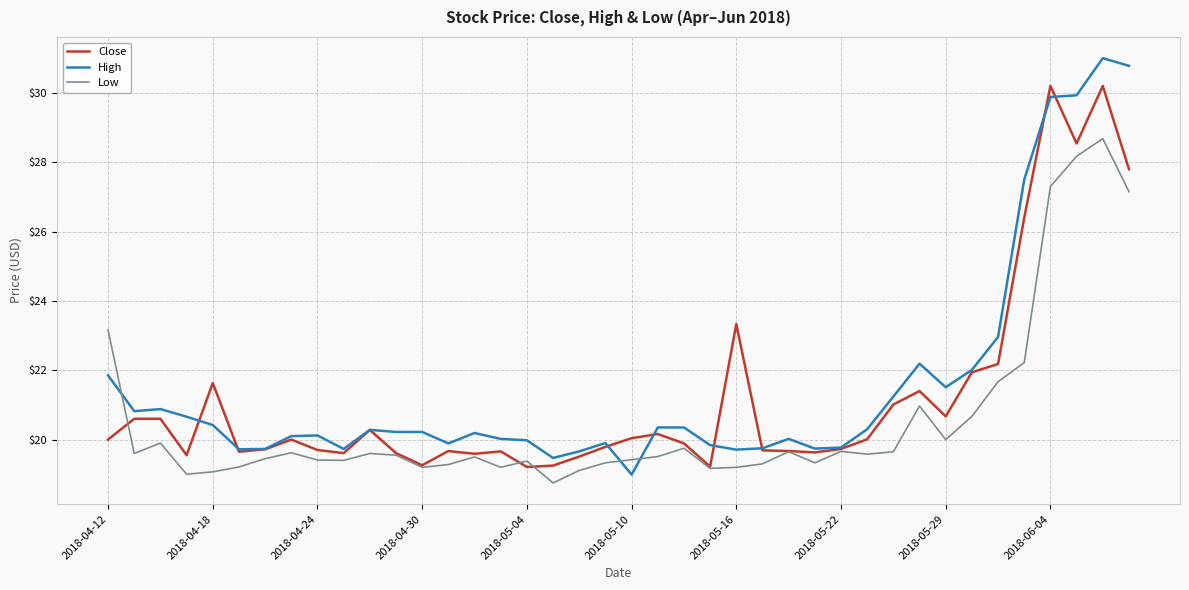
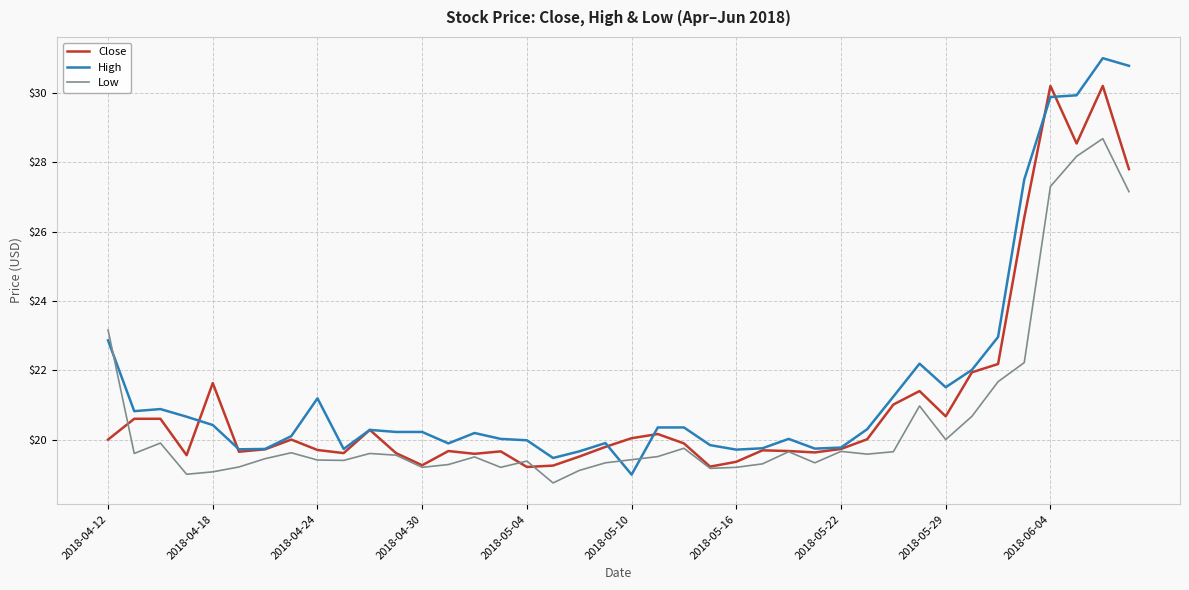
High, 2018-04-12: $21.9 -> $22.9
High, 2018-04-24: $20.1 -> $21.2
Close, 2018-05-16: $23.3 -> $19.4
